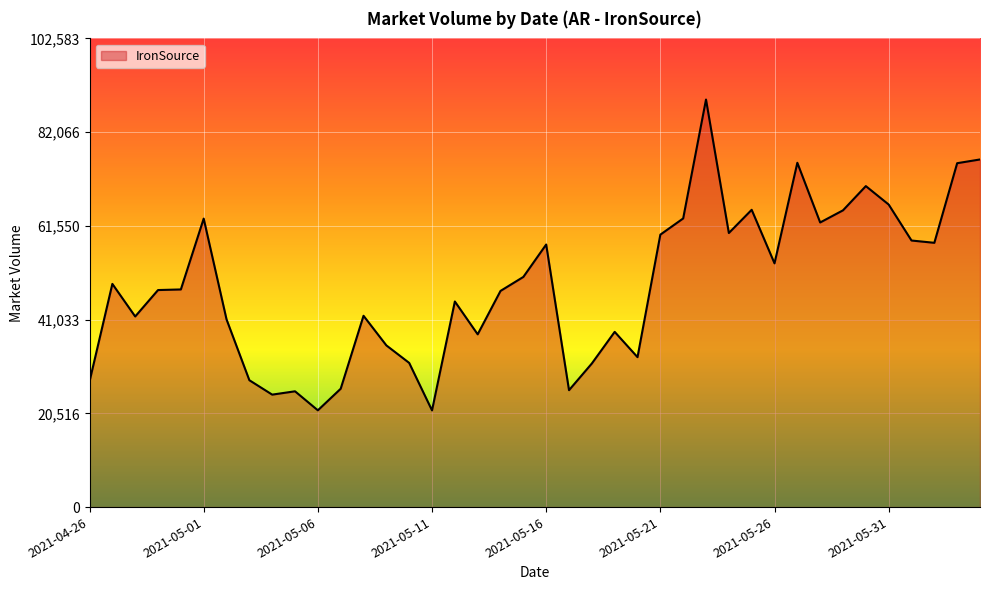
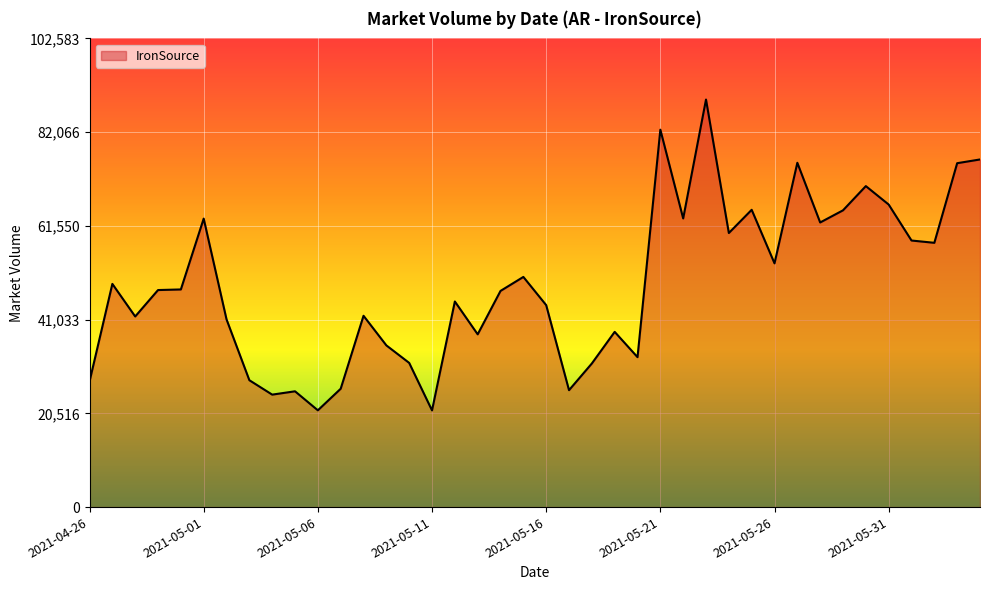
2021-05-16: 57,000 -> 44,000
2021-05-21: 60,000 -> 83,000
